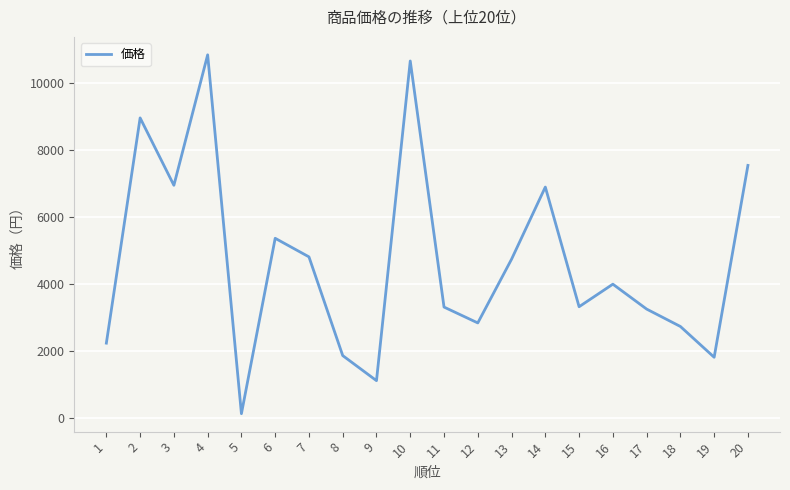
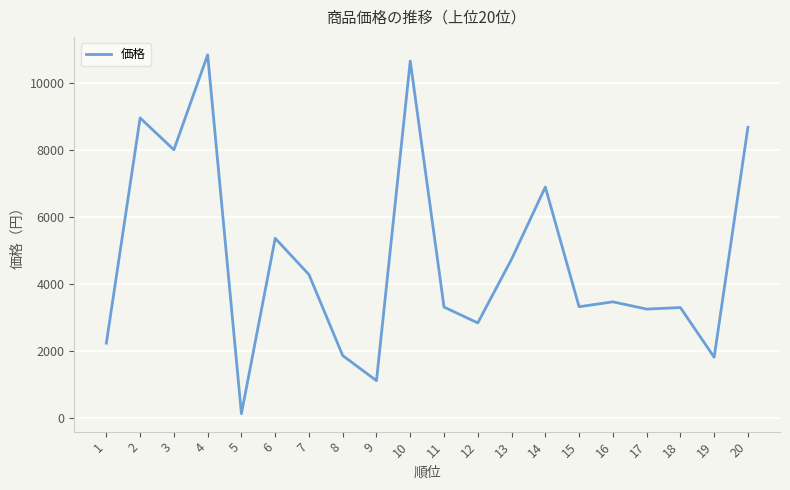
3: 6900 -> 8000
7: 4800 -> 4300
16: 4000 -> 3500
18: 2700 -> 3300
20: 7500 -> 8700
